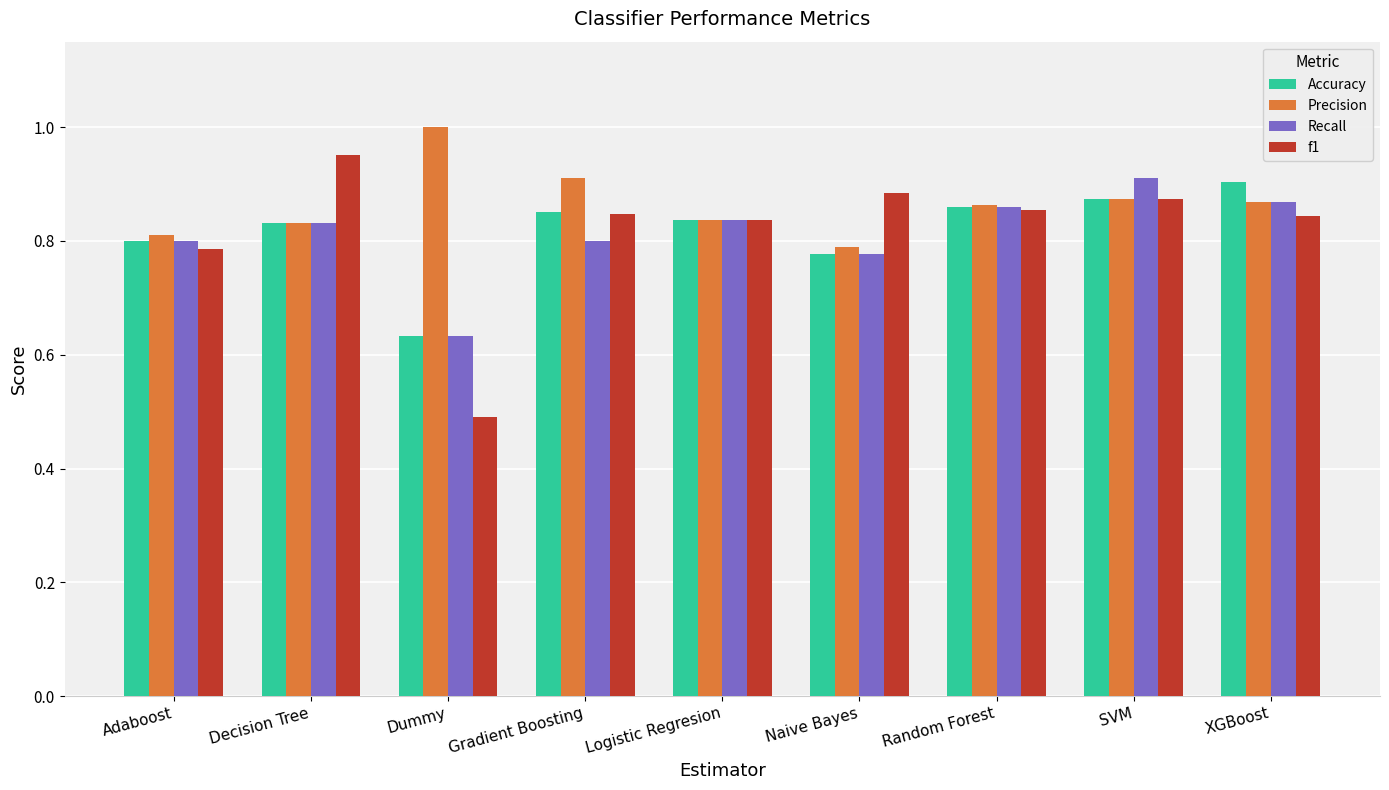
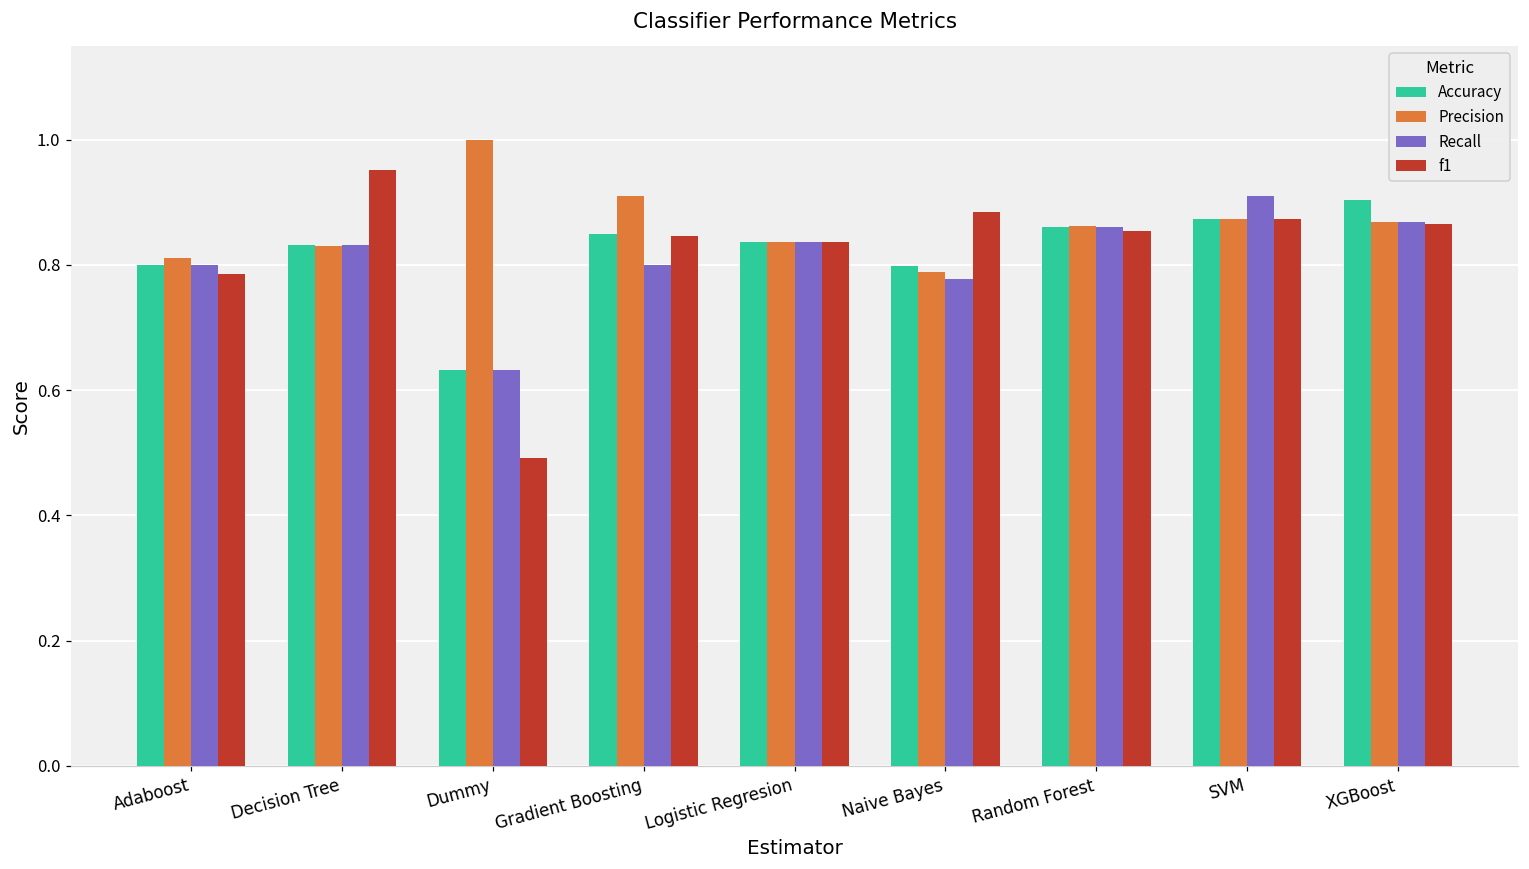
Accuracy, Naive Bayes: 0.78 -> 0.80
f1, XGBoost: 0.84 -> 0.87
